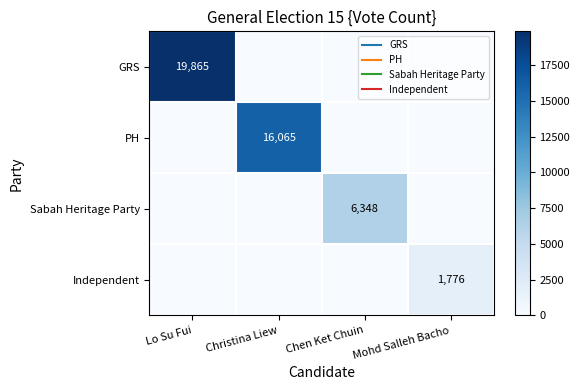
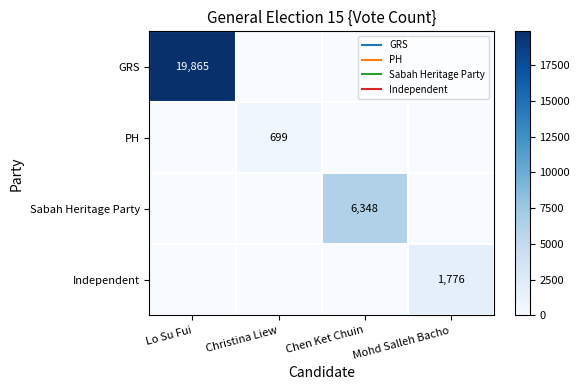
PH, Christina Liew: 16,065 -> 699
